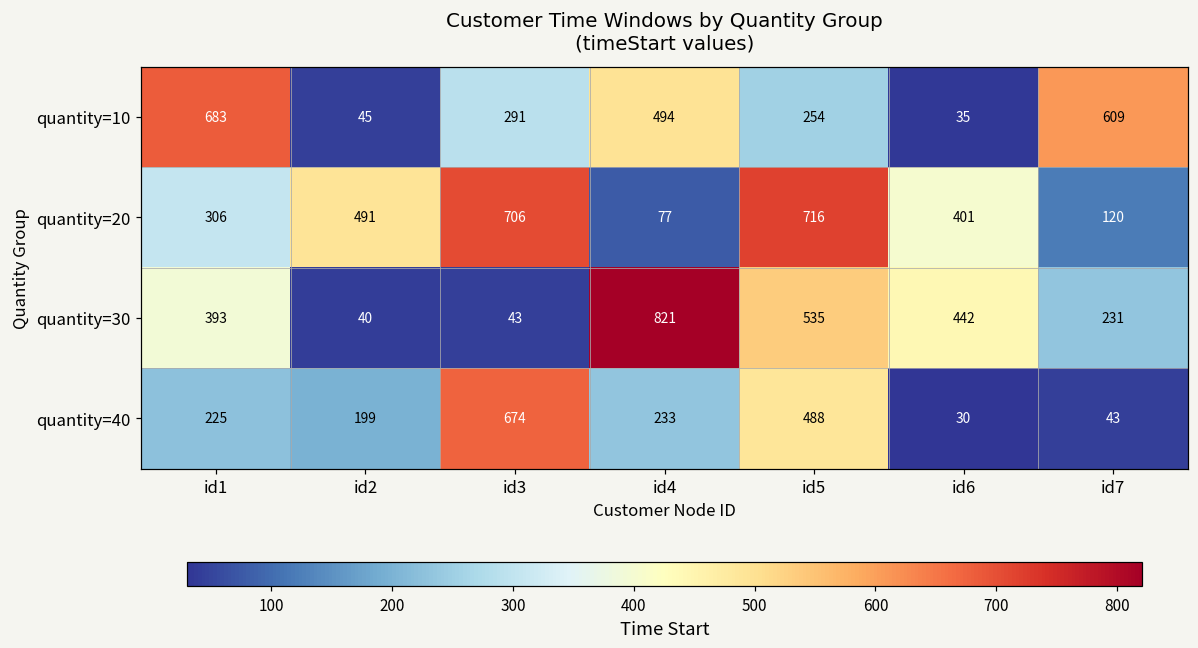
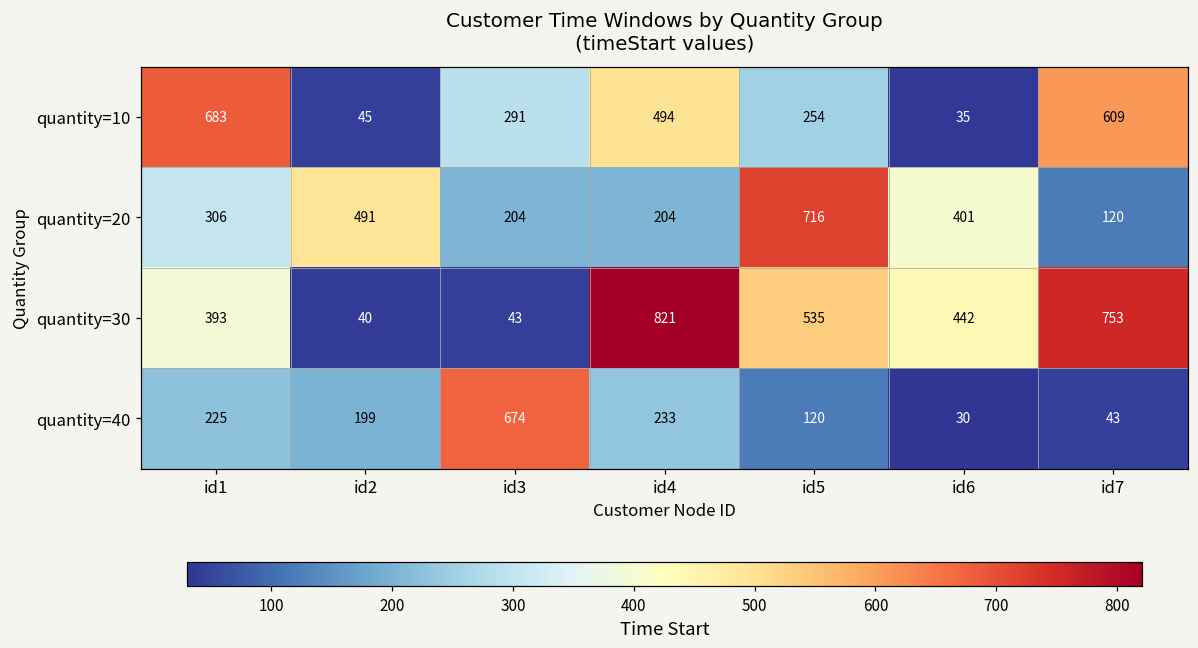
quantity=20, id3: 706 -> 204
quantity=20, id4: 77 -> 204
quantity=30, id7: 231 -> 753
quantity=40, id5: 488 -> 120
